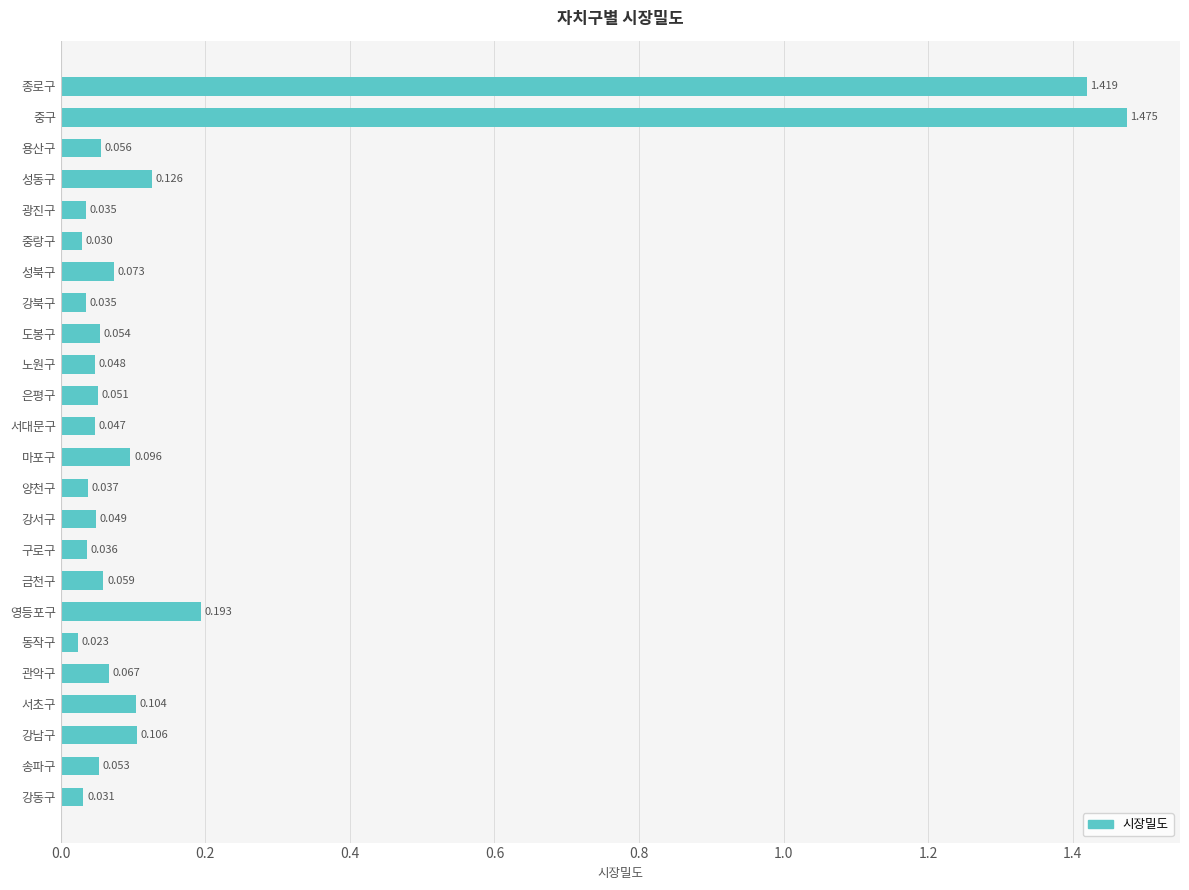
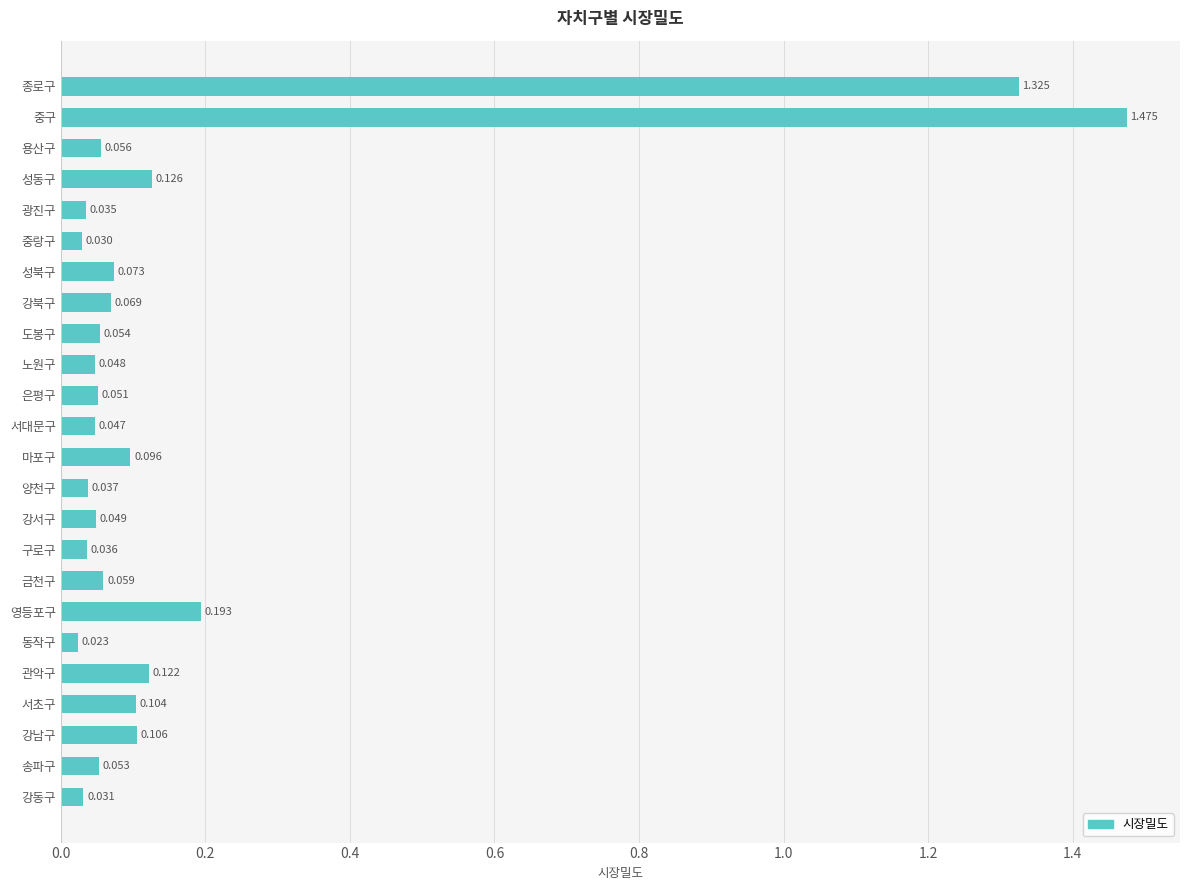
종로구: 1.419 -> 1.325
강북구: 0.035 -> 0.069
관악구: 0.067 -> 0.122
